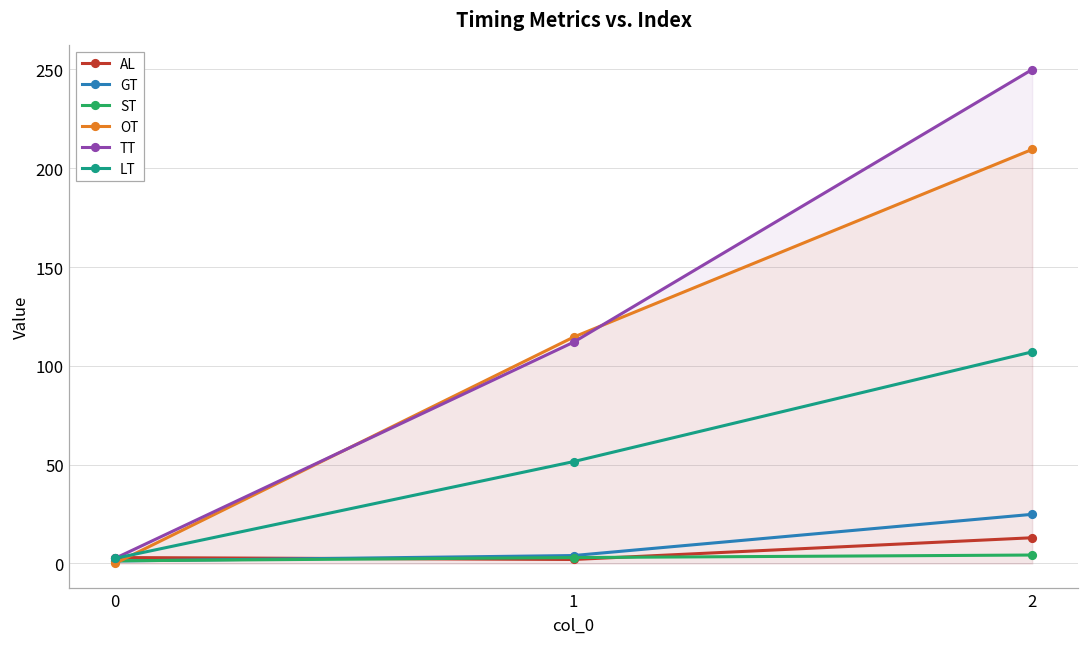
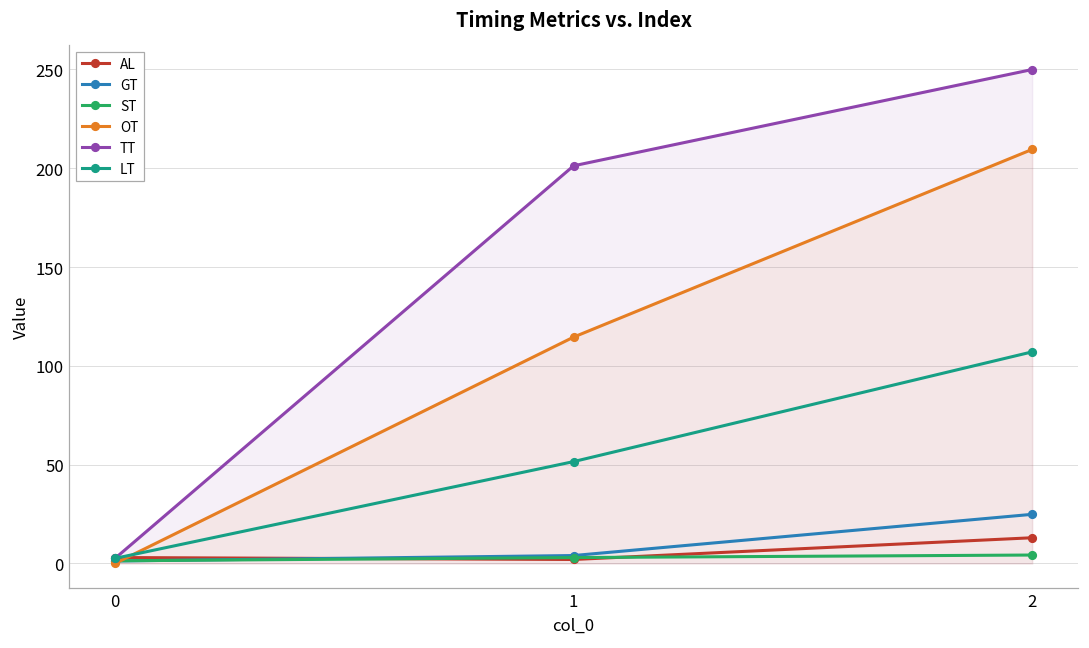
TT, 1: 112 -> 201
